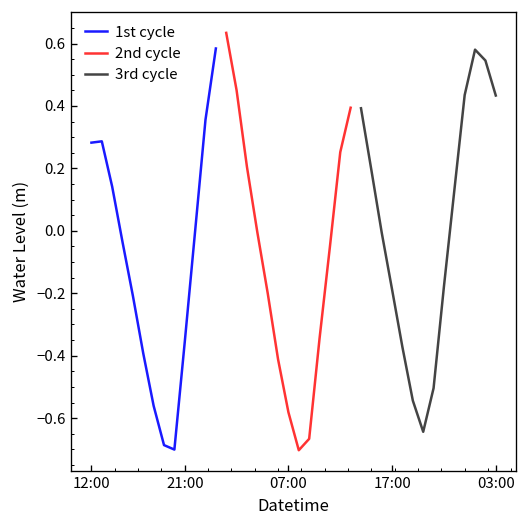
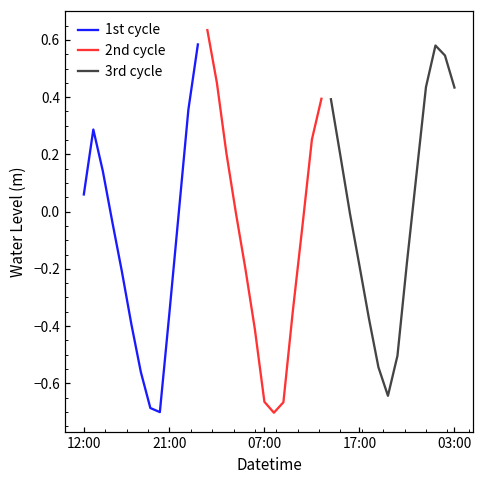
1st cycle, 12:00: 0.28 -> 0.06
2nd cycle, 07:00: -0.58 -> -0.66
